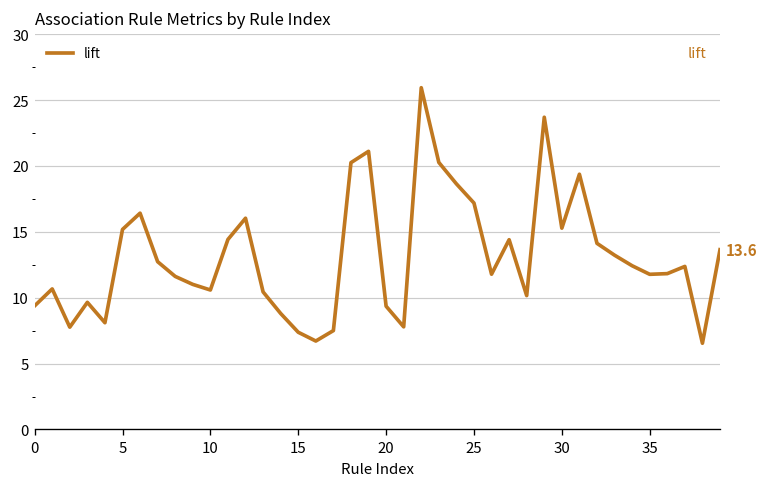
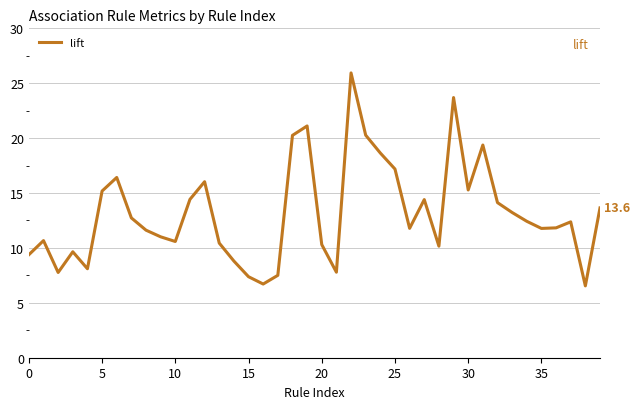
20: 9.4 -> 10.3
